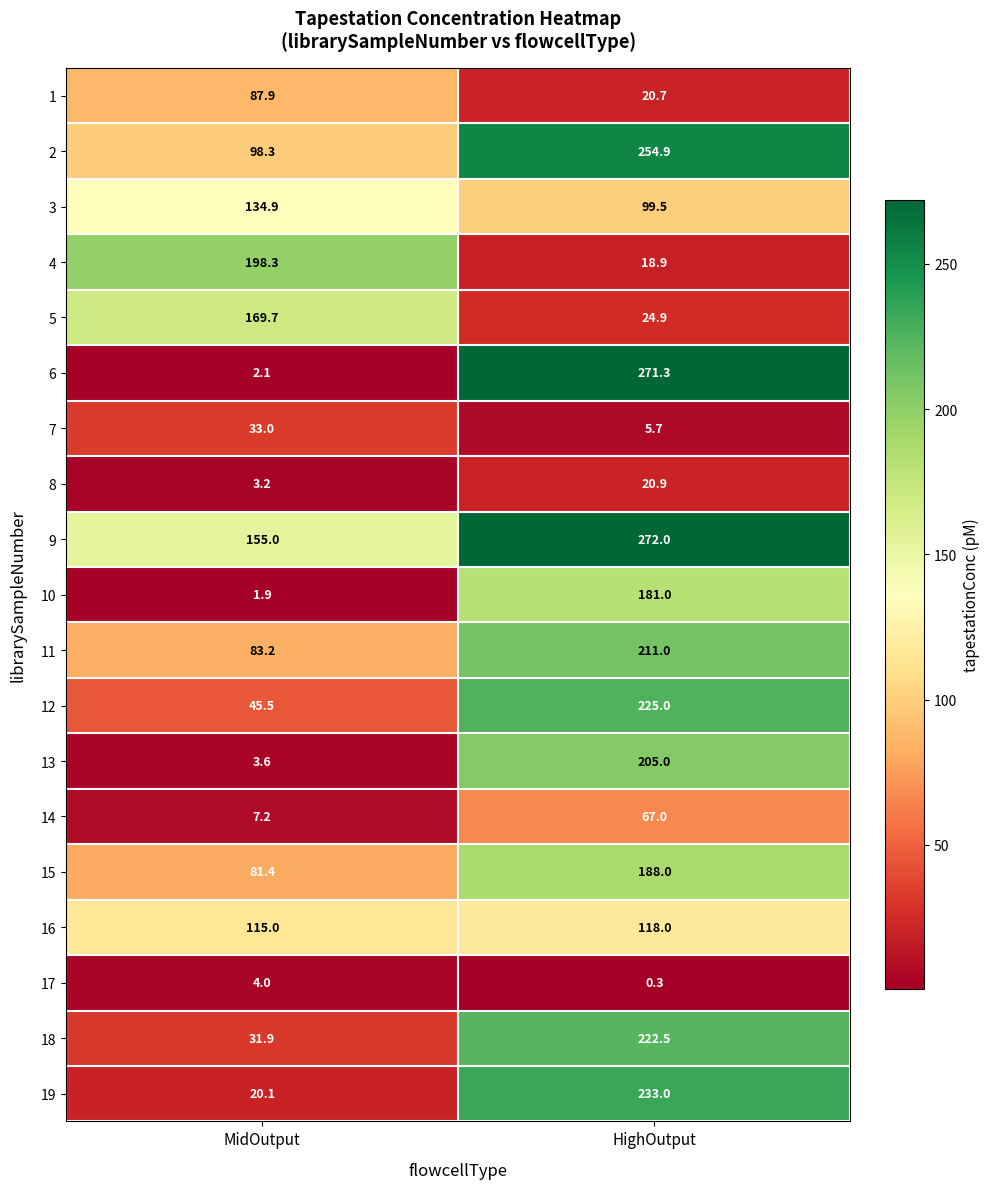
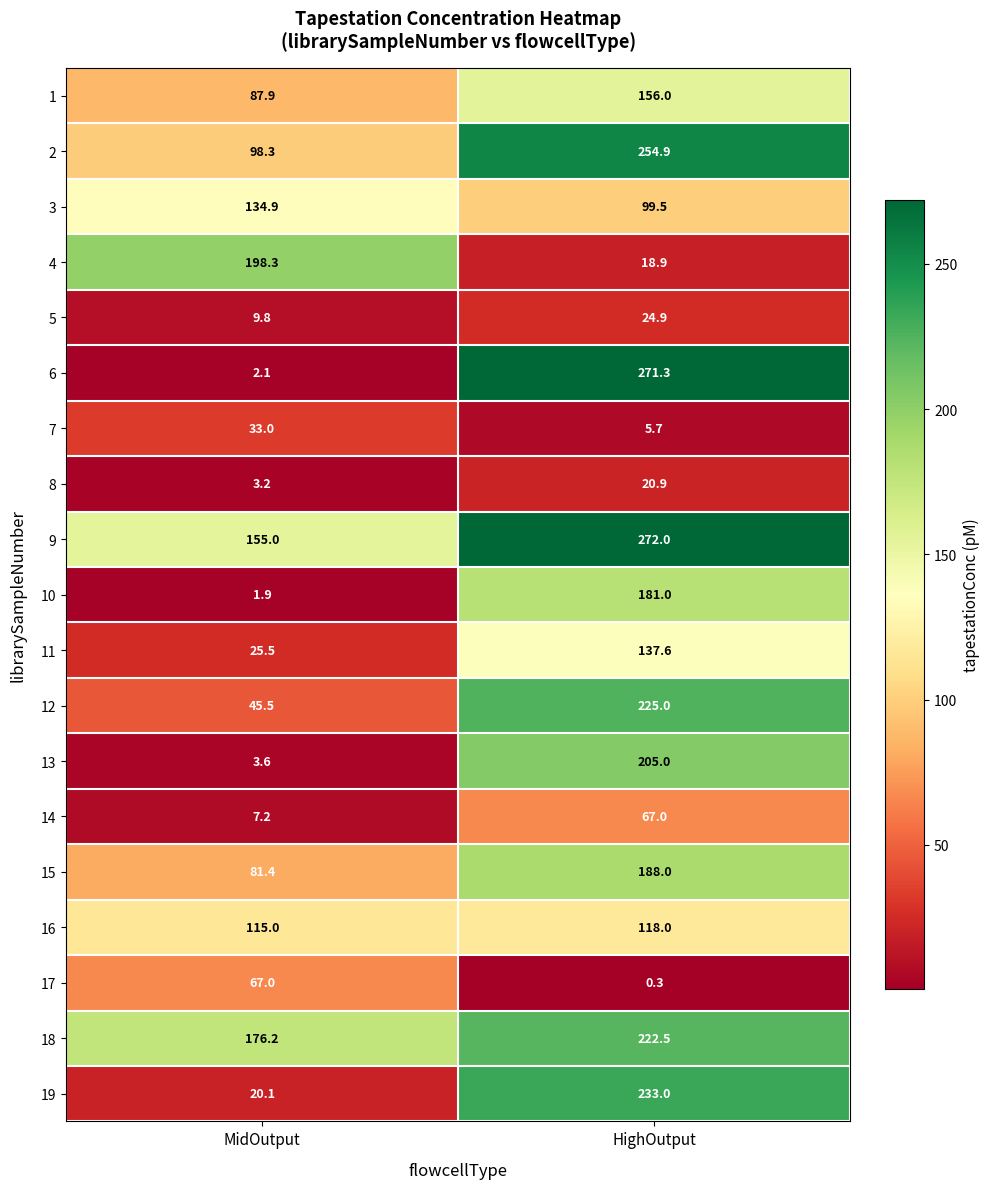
1, HighOutput: 20.7 -> 156.0
5, MidOutput: 169.7 -> 9.8
11, MidOutput: 83.2 -> 25.5
11, HighOutput: 211.0 -> 137.6
17, MidOutput: 4.0 -> 67.0
18, MidOutput: 31.9 -> 176.2
